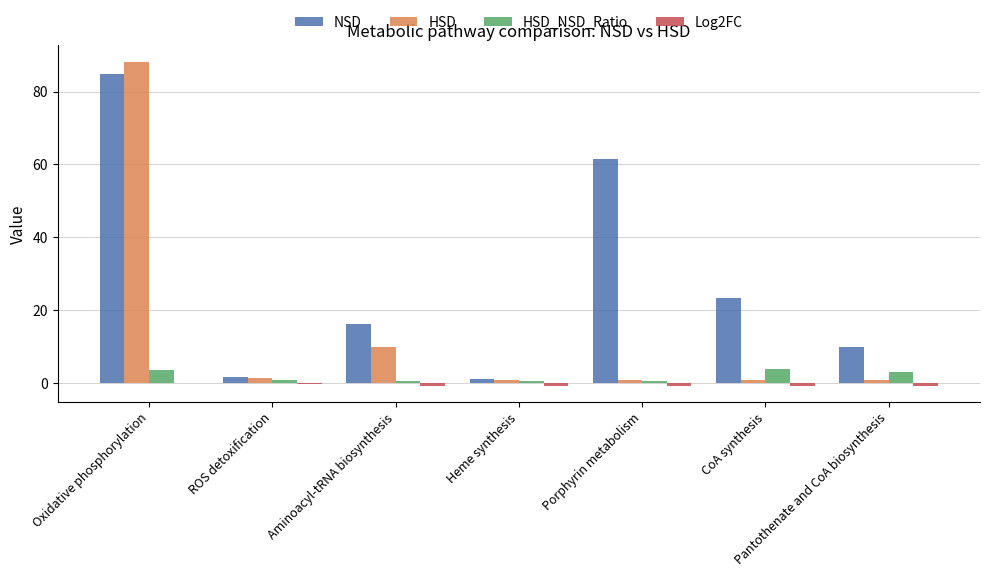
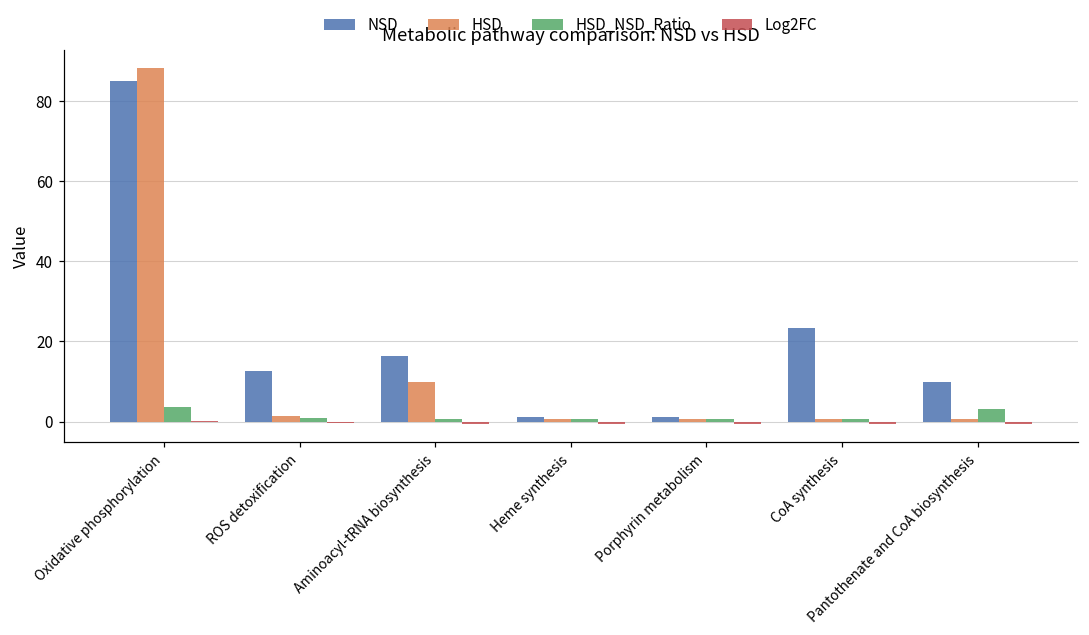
NSD, ROS detoxification: 2 -> 13
NSD, Porphyrin metabolism: 61 -> 1
HSD_NSD_Ratio, CoA synthesis: 4 -> 1
